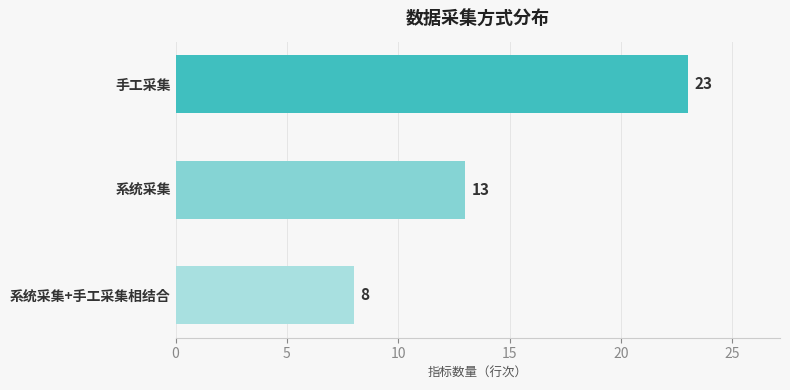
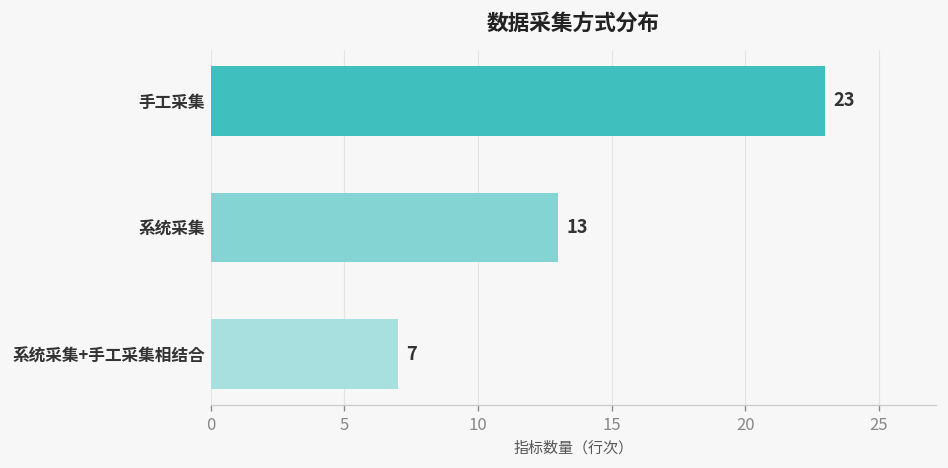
系统采集+手工采集相结合: 8 -> 7
